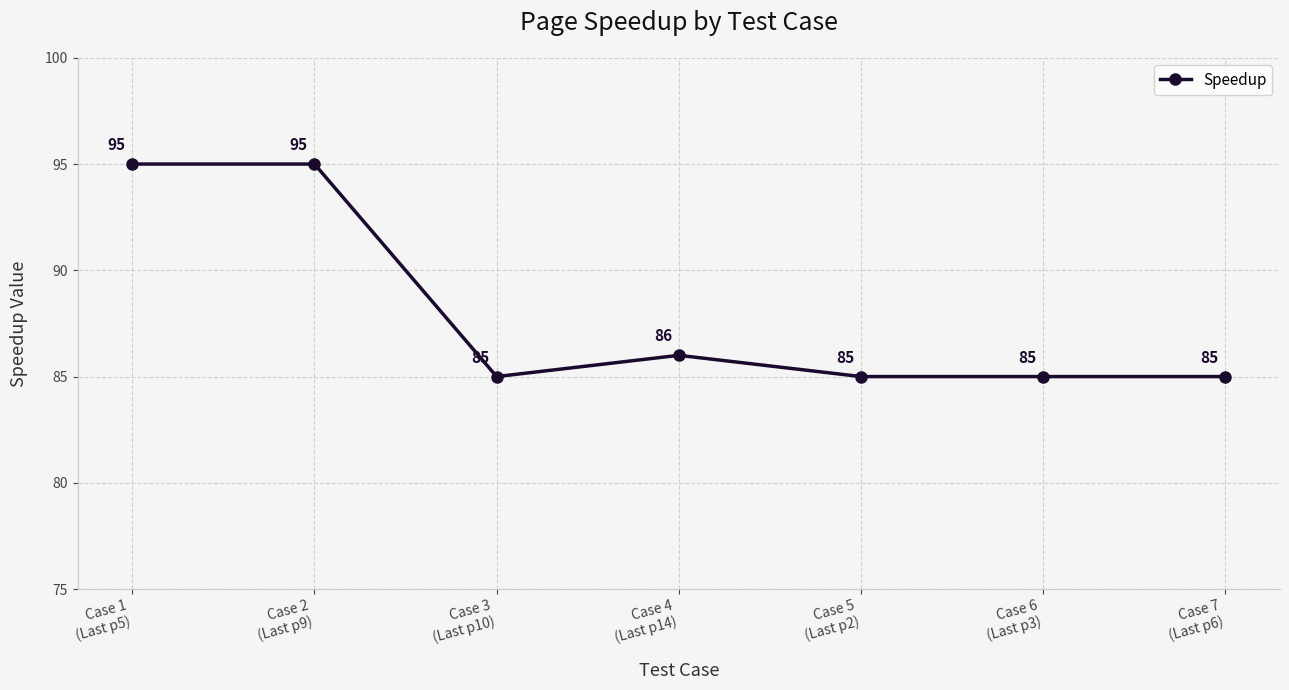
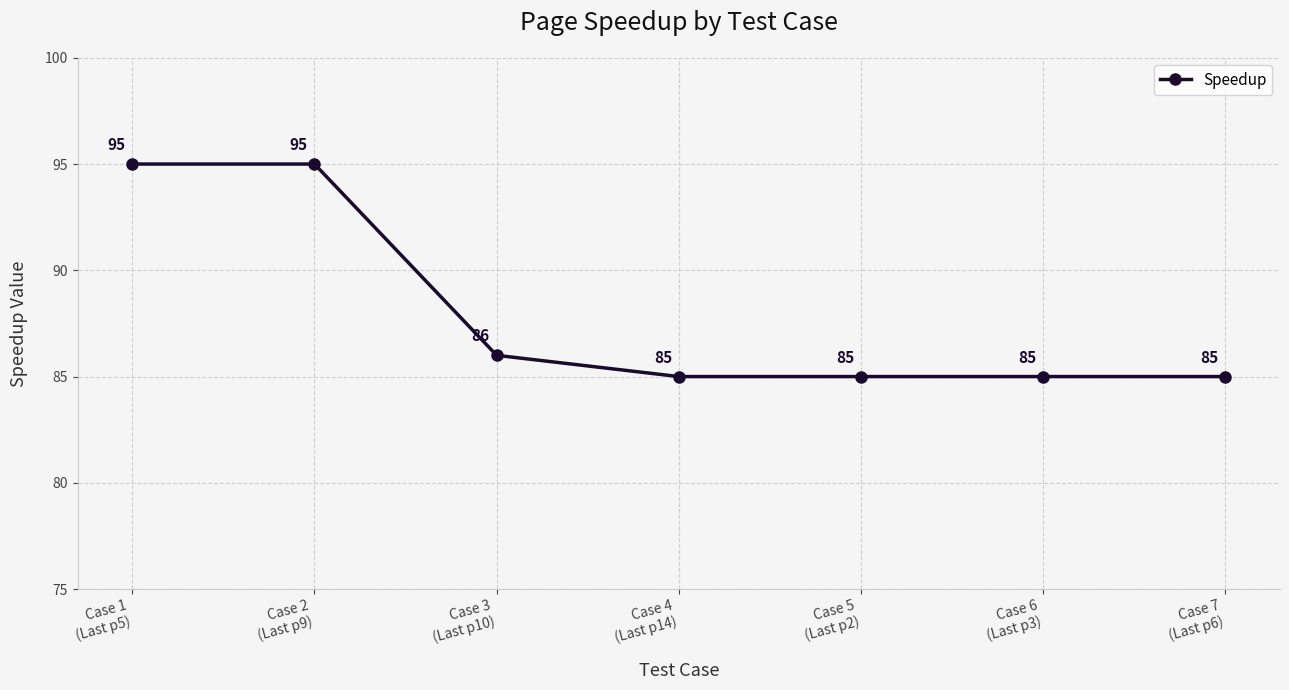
Case 3 (Last p10): 85 -> 86
Case 4 (Last p14): 86 -> 85
